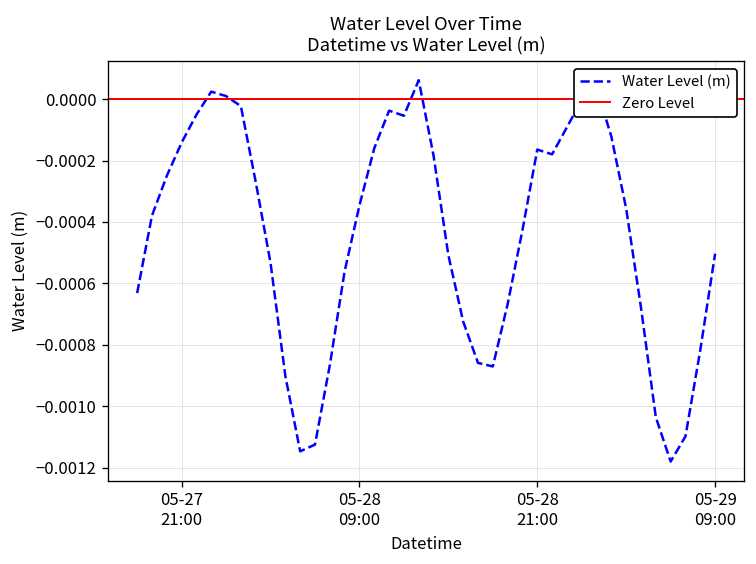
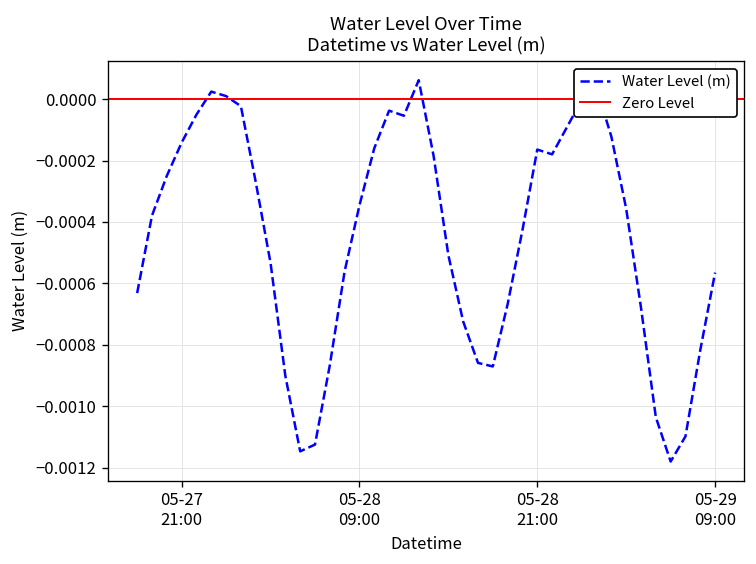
05-29 09:00: -0.00050 -> -0.00056
